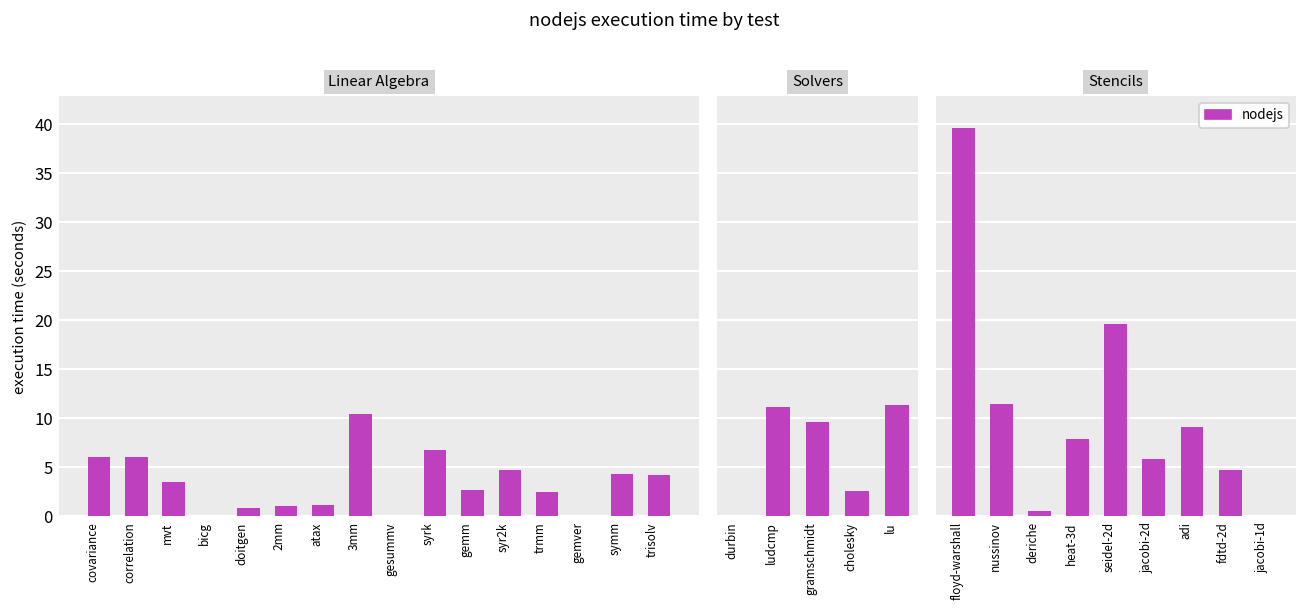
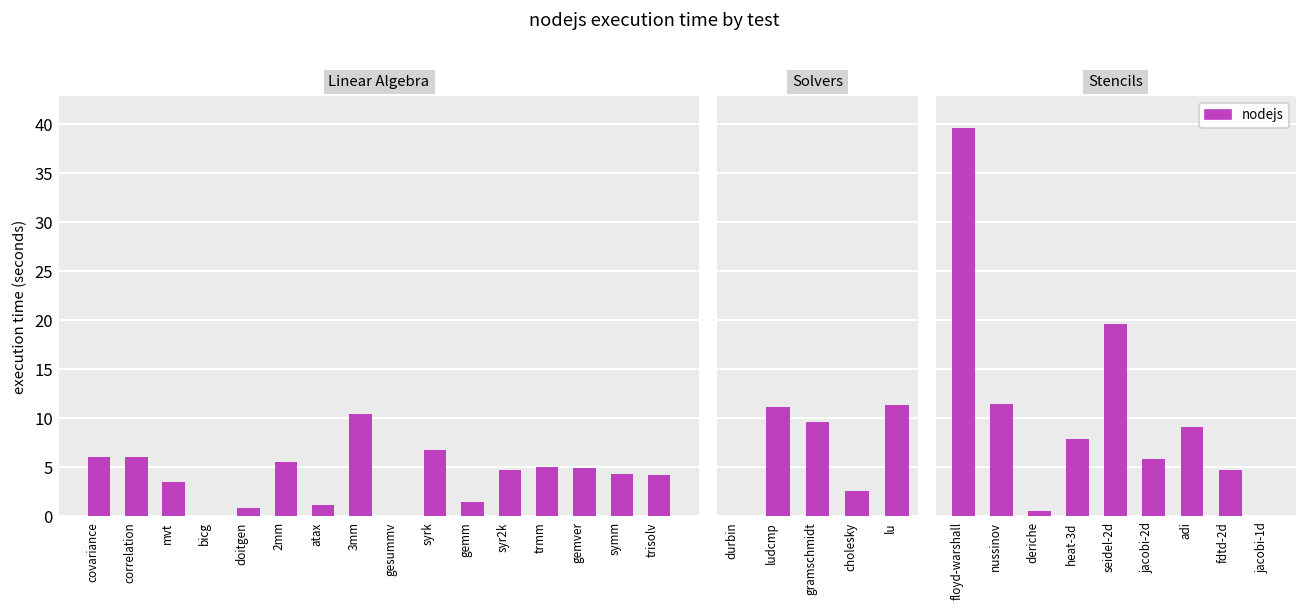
Linear Algebra, 2mm: 1 -> 6
Linear Algebra, gemm: 3 -> 1
Linear Algebra, trmm: 3 -> 5
Linear Algebra, gemver: 0 -> 5
